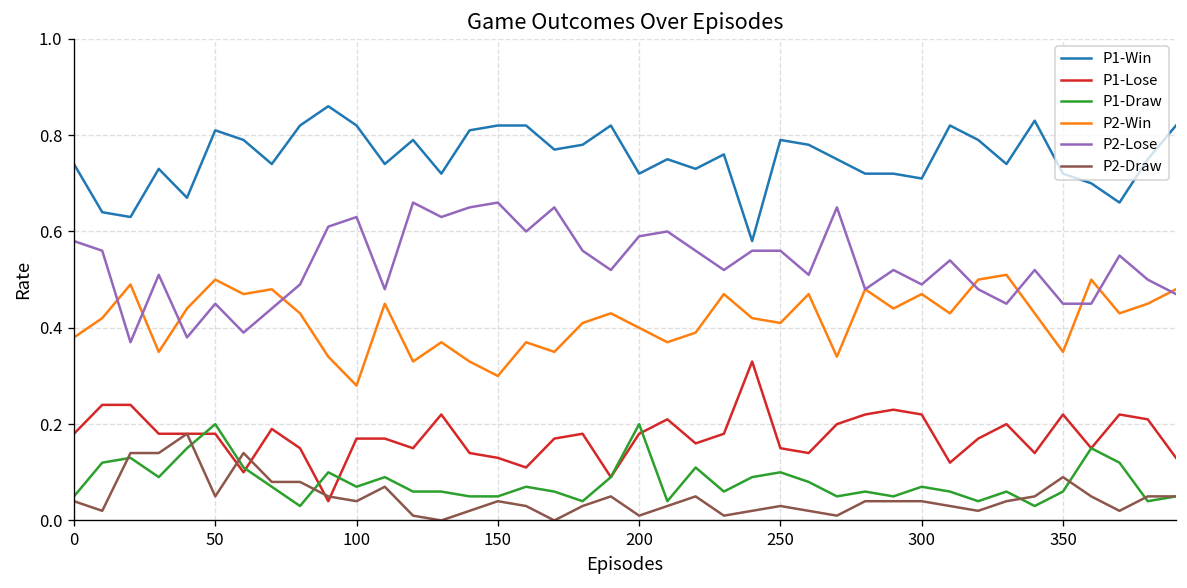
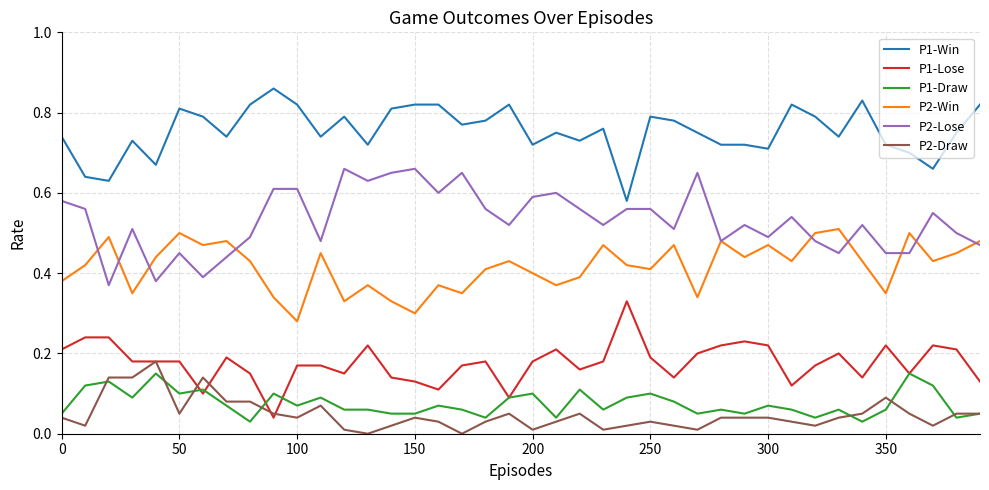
P1-Lose, 0: 0.18 -> 0.21
P1-Draw, 50: 0.2 -> 0.1
P2-Lose, 100: 0.63 -> 0.61
P1-Draw, 200: 0.2 -> 0.1
P1-Lose, 250: 0.15 -> 0.19
